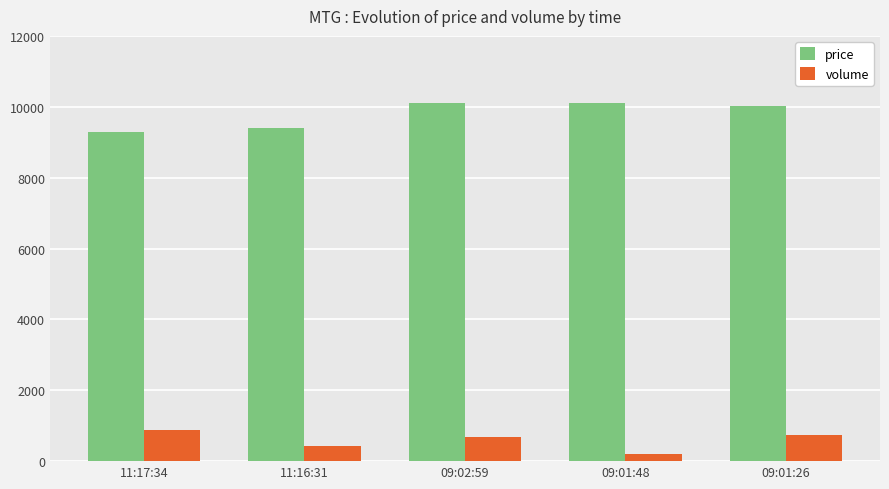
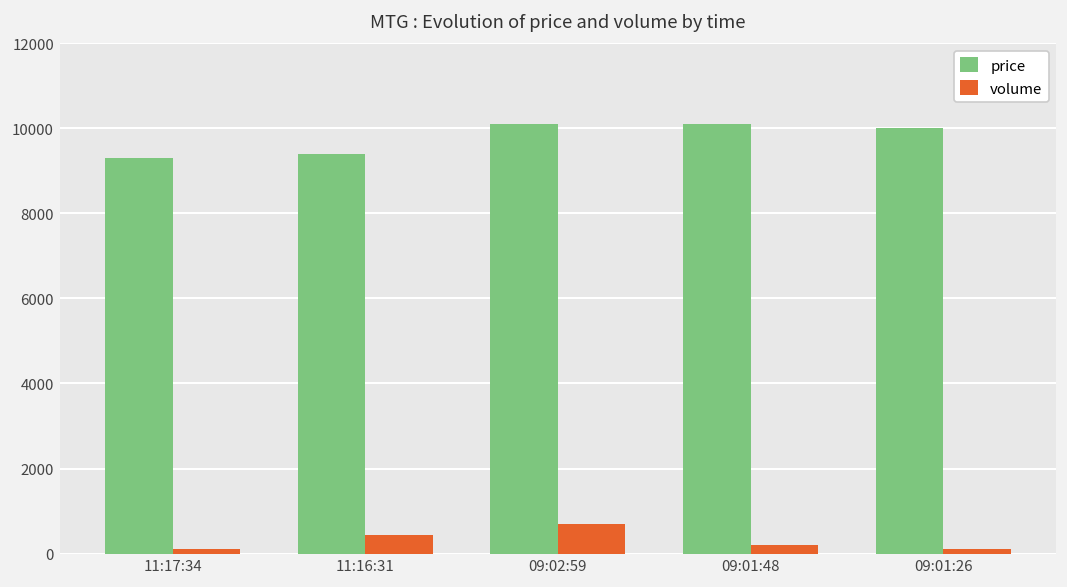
volume, 11:17:34: 900 -> 100
volume, 09:01:26: 700 -> 100
